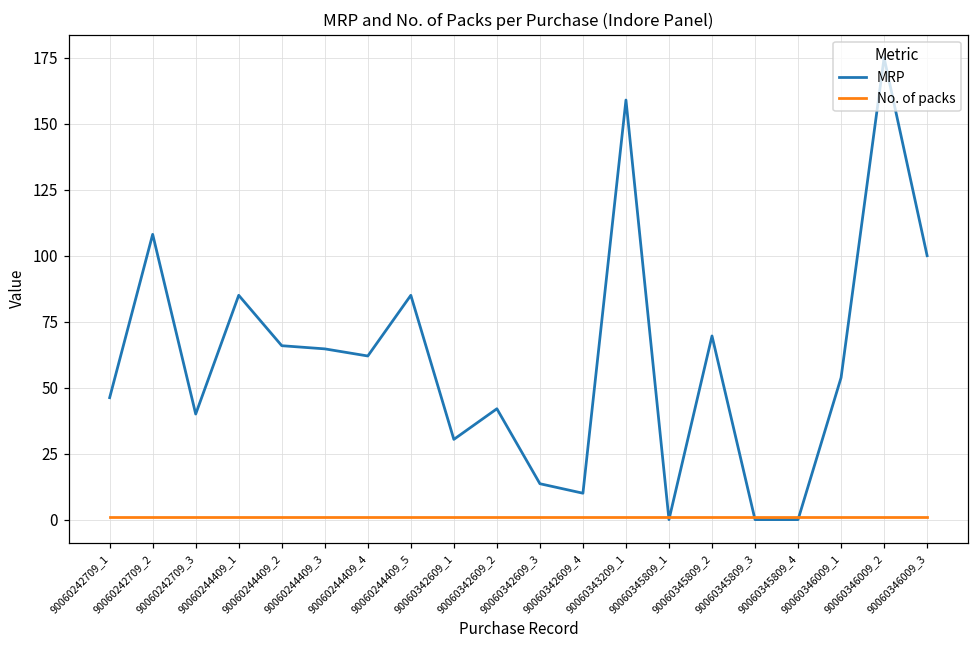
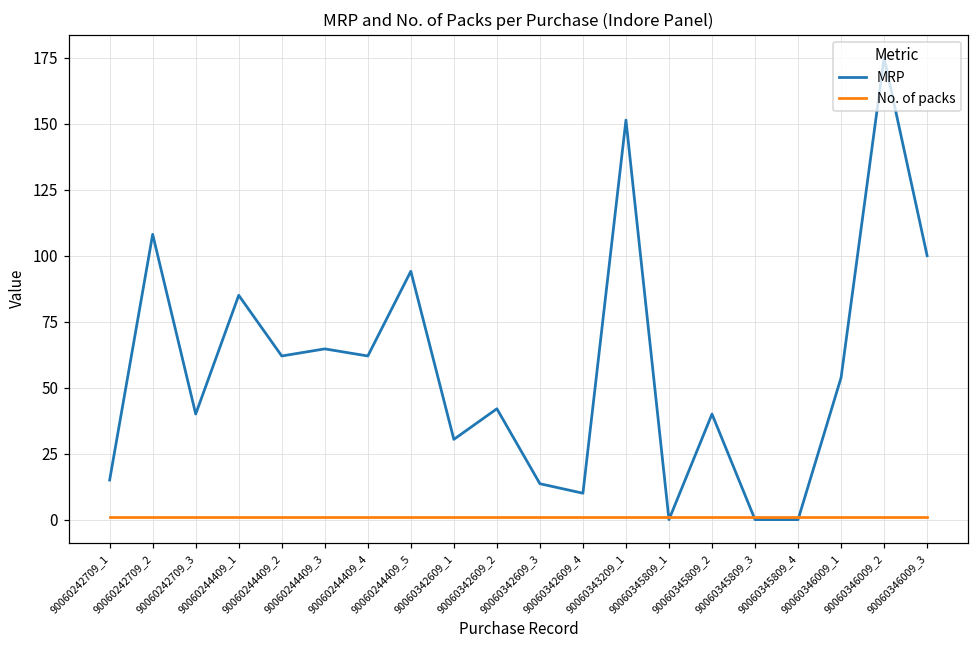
MRP, 90060242709_1: 46 -> 15
MRP, 90060244409_2: 66 -> 62
MRP, 90060244409_5: 85 -> 94
MRP, 90060343209_1: 159 -> 151
MRP, 90060345809_2: 70 -> 40
